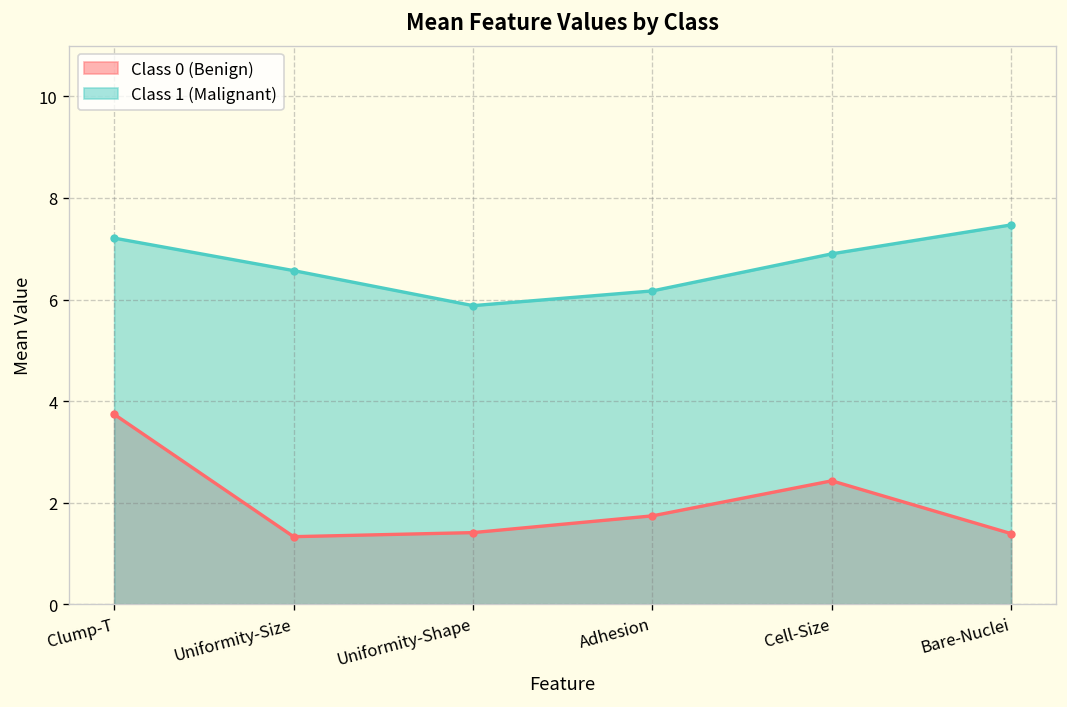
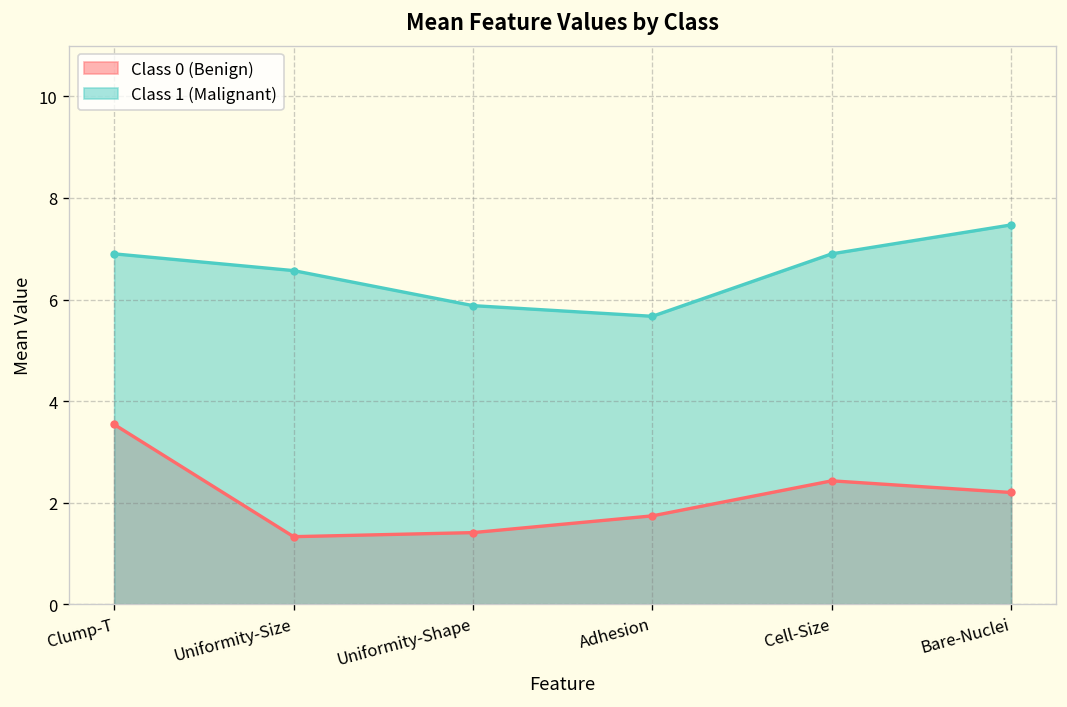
Class 0 (Benign), Clump-T: 3.7 -> 3.5
Class 1 (Malignant), Clump-T: 7.2 -> 6.9
Class 1 (Malignant), Adhesion: 6.2 -> 5.7
Class 0 (Benign), Bare-Nuclei: 1.4 -> 2.2
